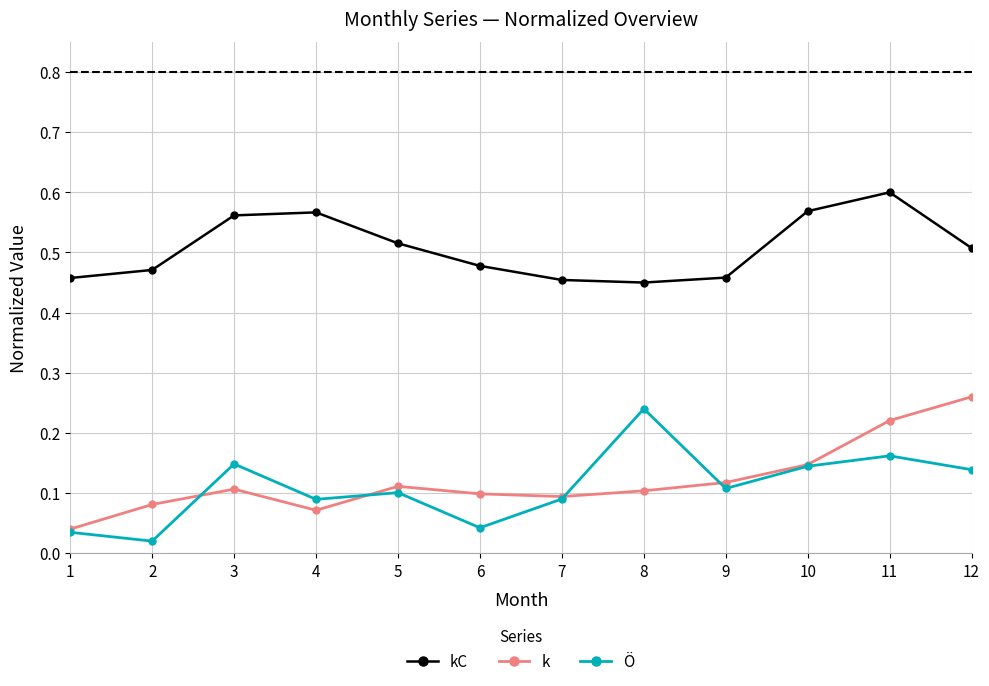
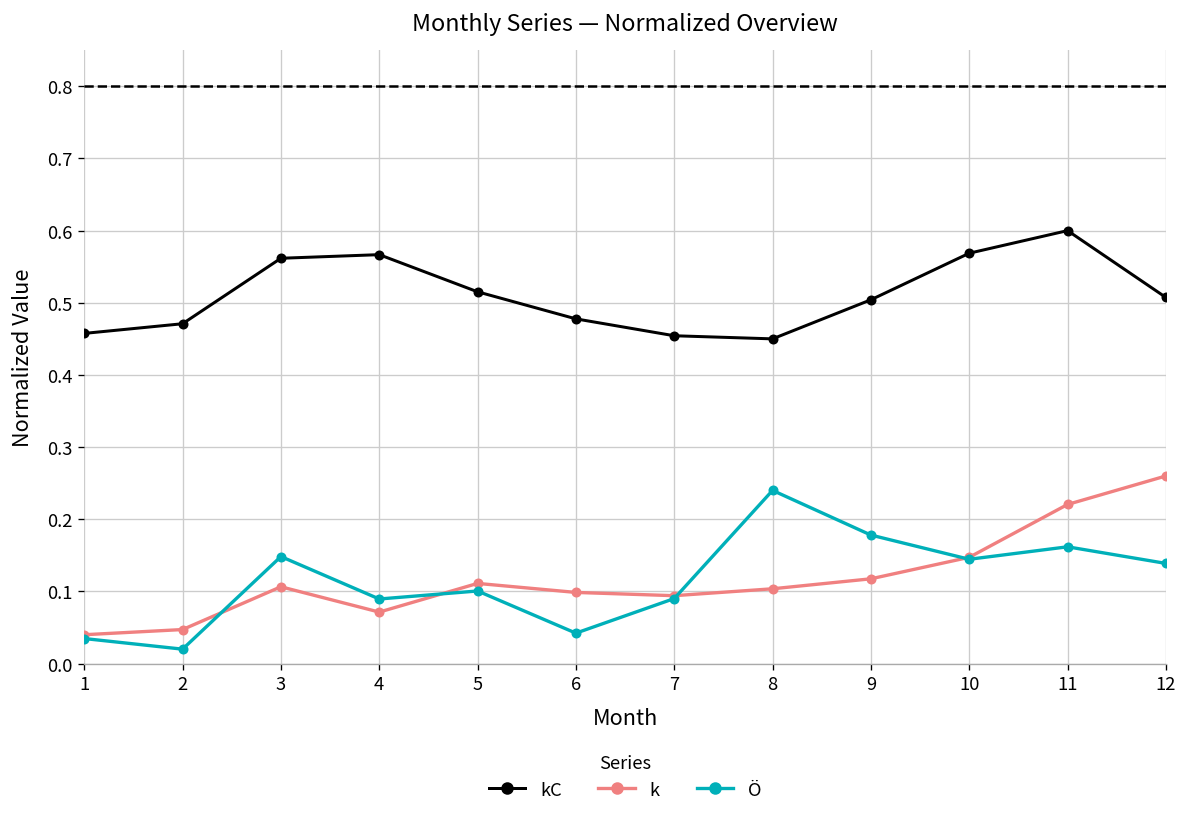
k, 2: 0.08 -> 0.05
kC, 9: 0.46 -> 0.50
Ö, 9: 0.11 -> 0.18
